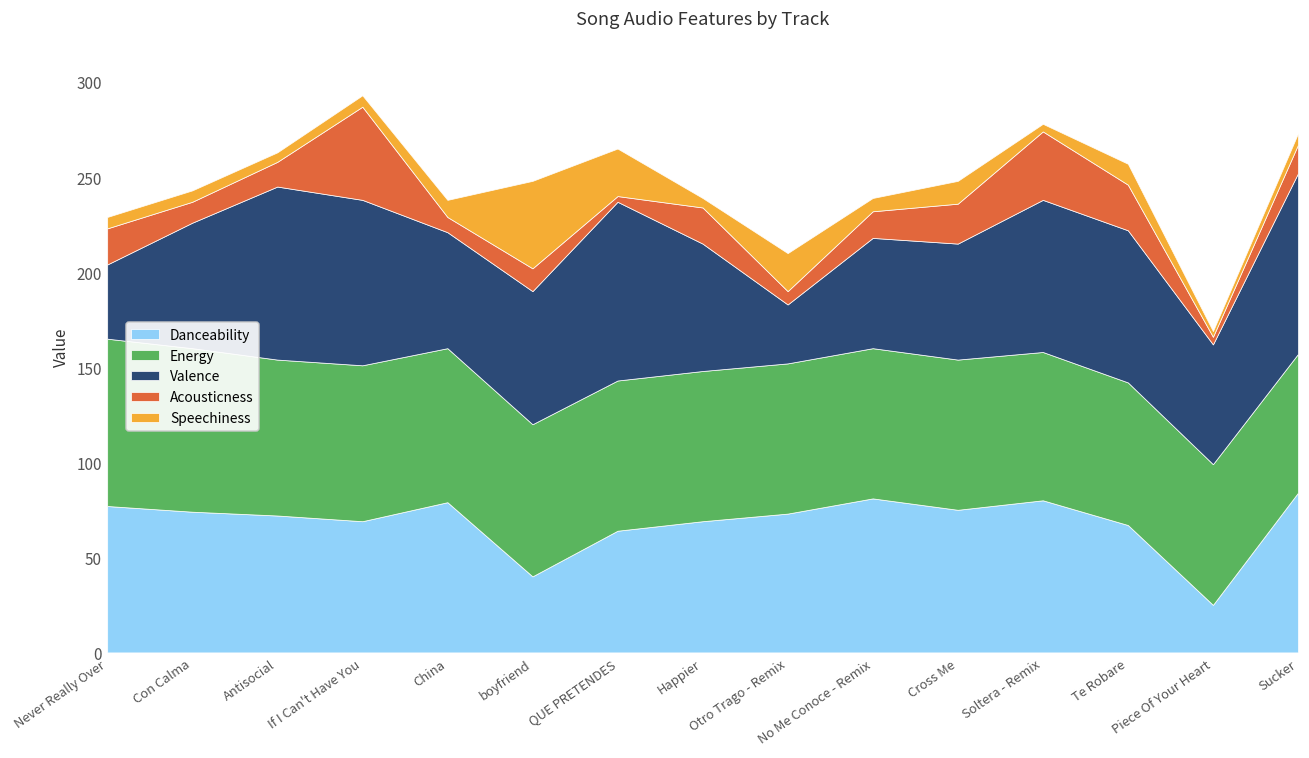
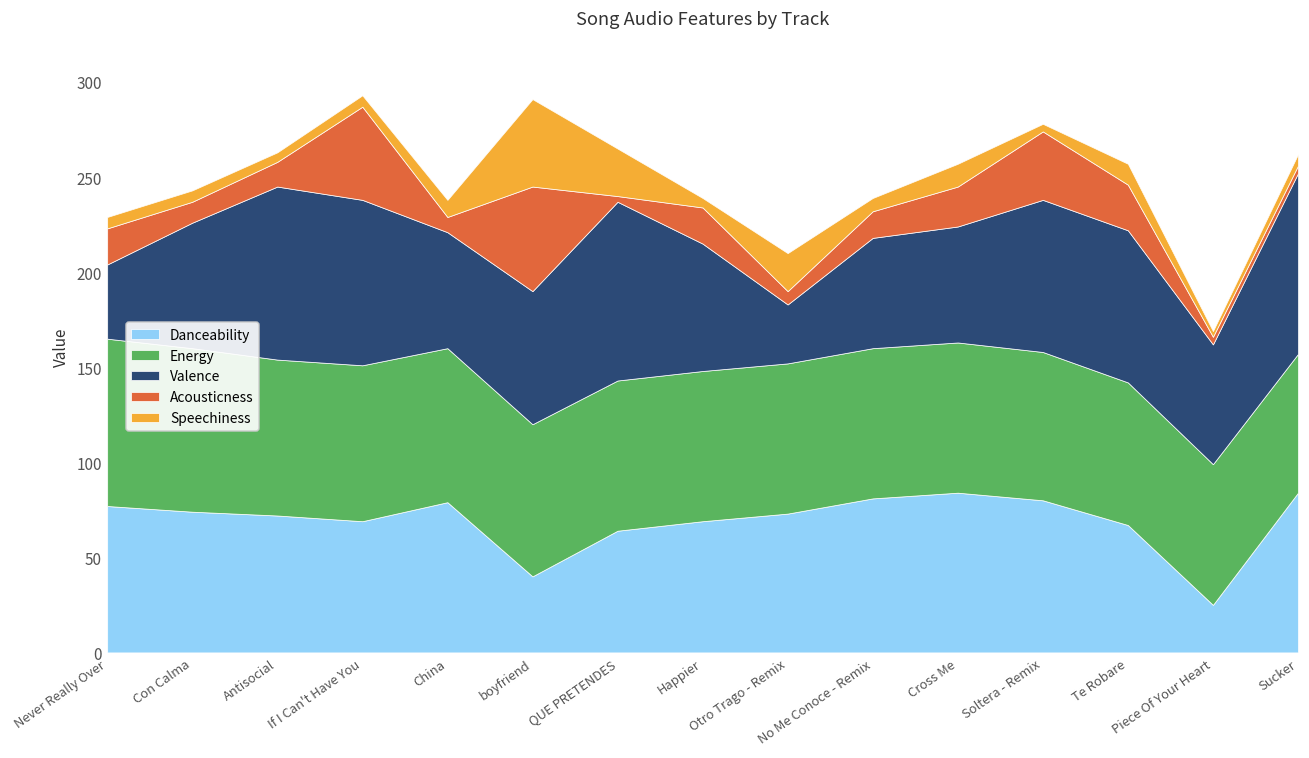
Acousticness, boyfriend: 12 -> 55
Danceability, Cross Me: 75 -> 84
Acousticness, Sucker: 15 -> 4
